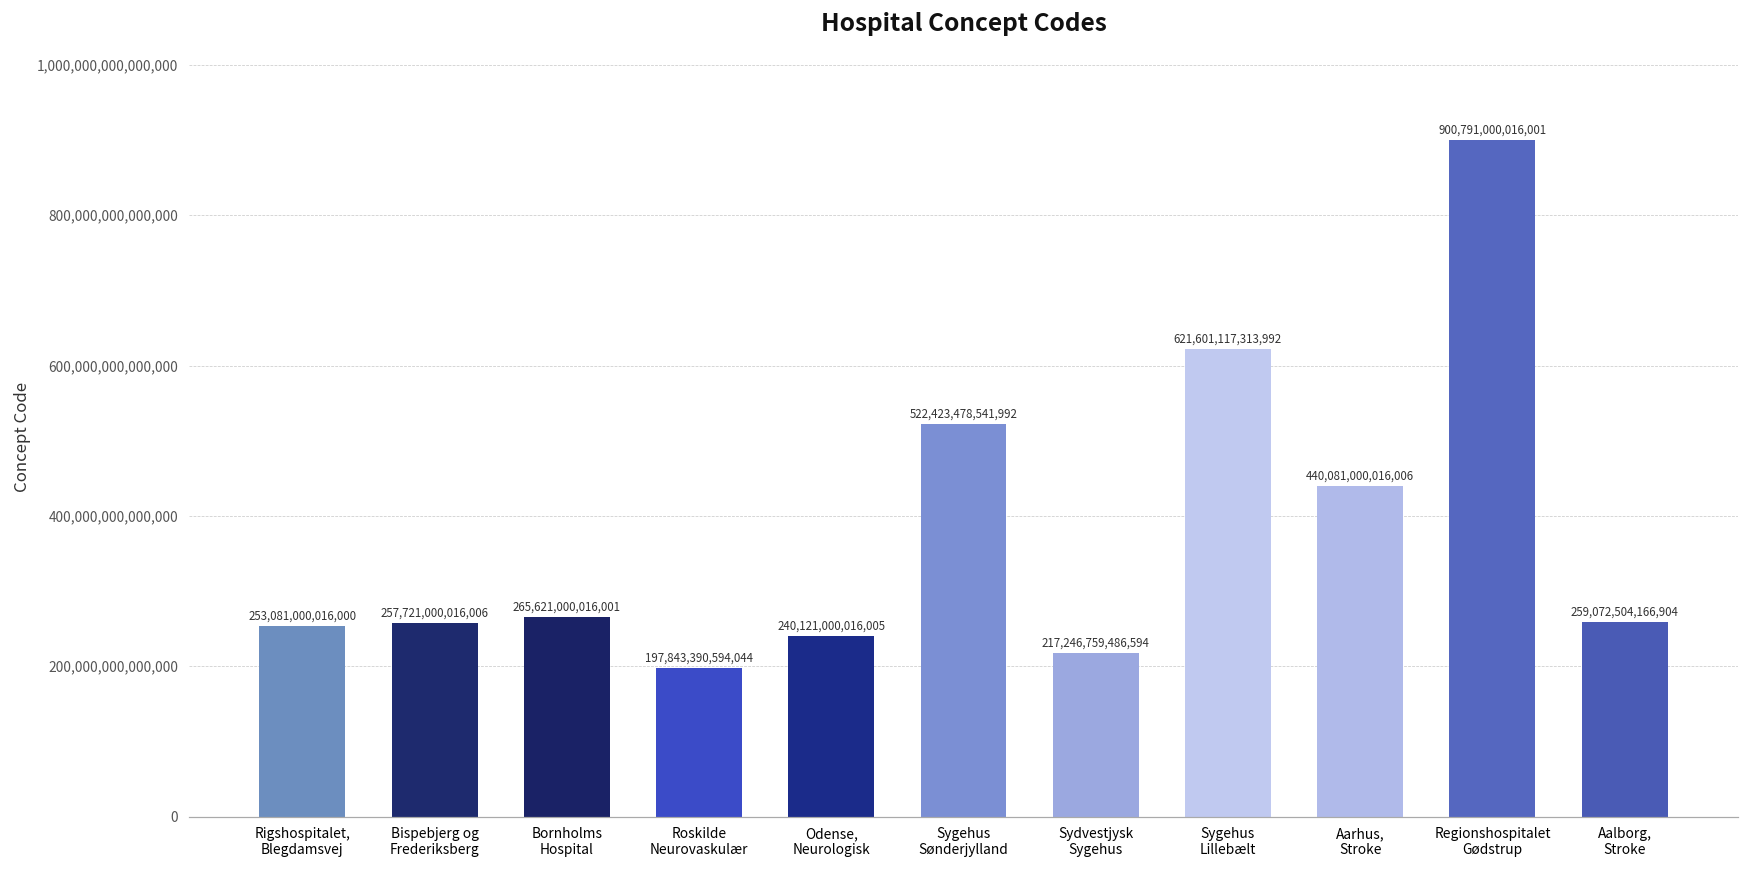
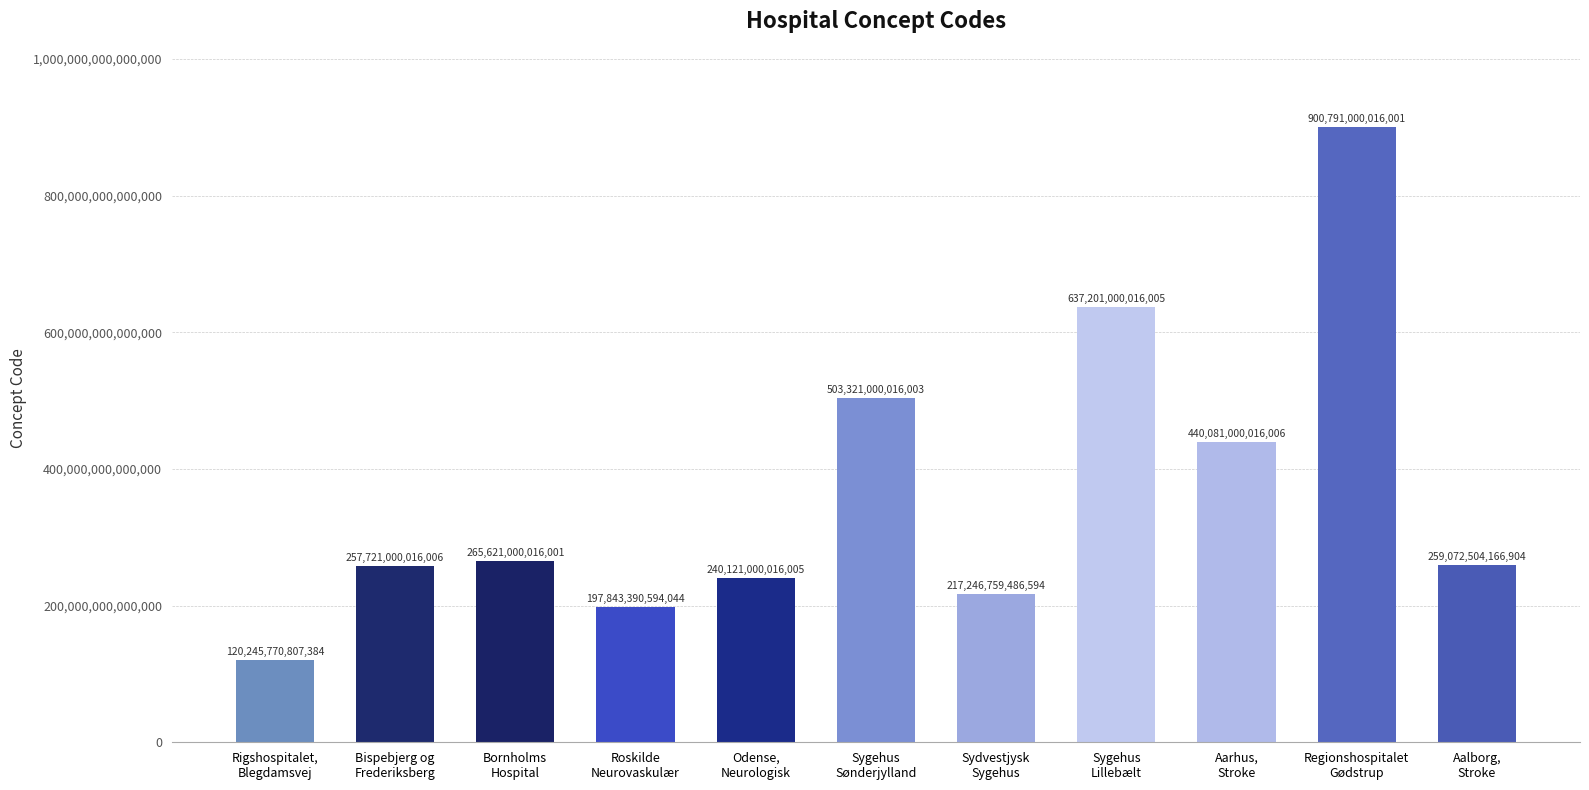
Rigshospitalet, Blegdamsvej: 253,081,000,016,000 -> 120,245,770,807,384
Sygehus Sønderjylland: 522,423,478,541,992 -> 503,321,000,016,003
Sygehus Lillebælt: 621,601,117,313,992 -> 637,201,000,016,005
